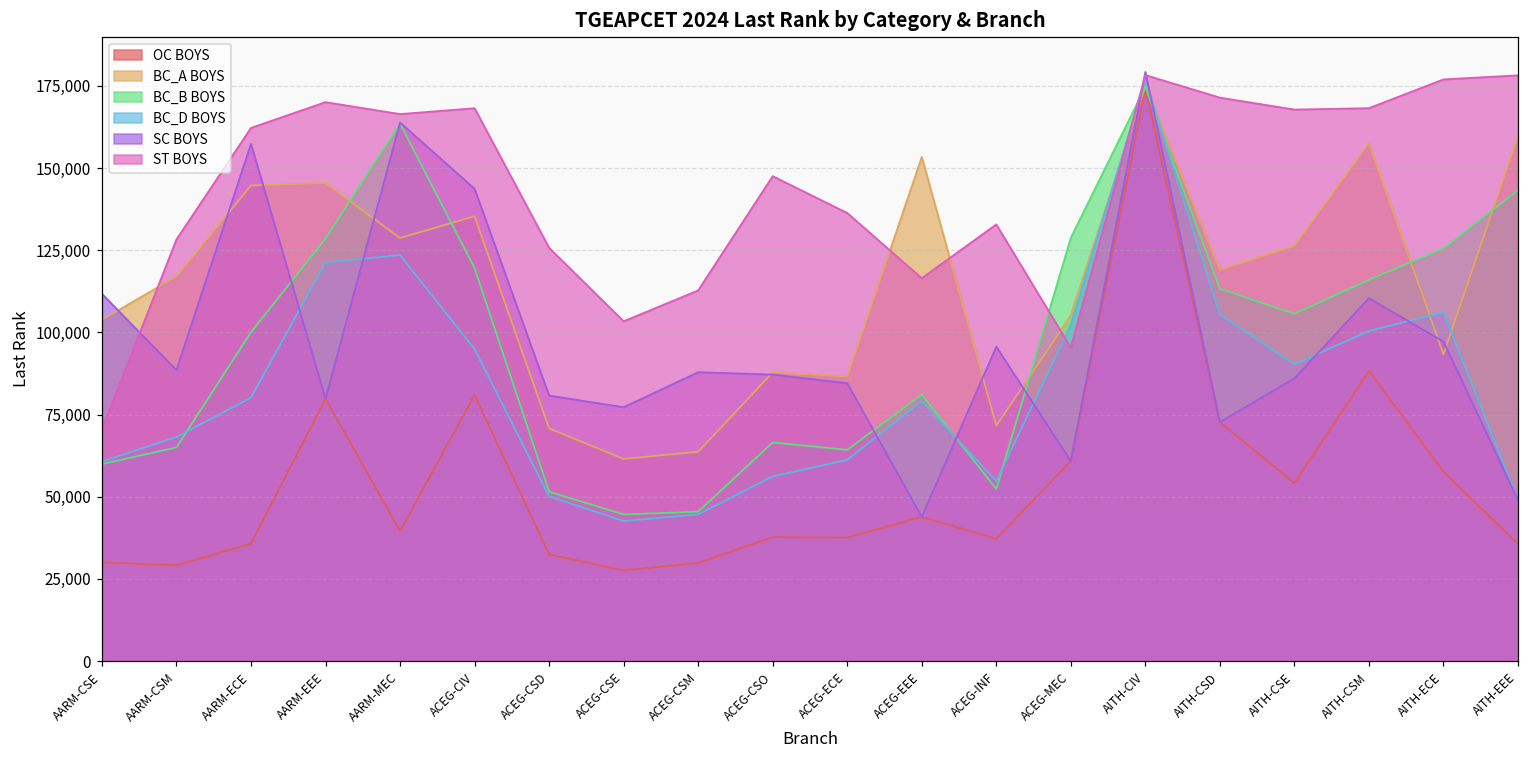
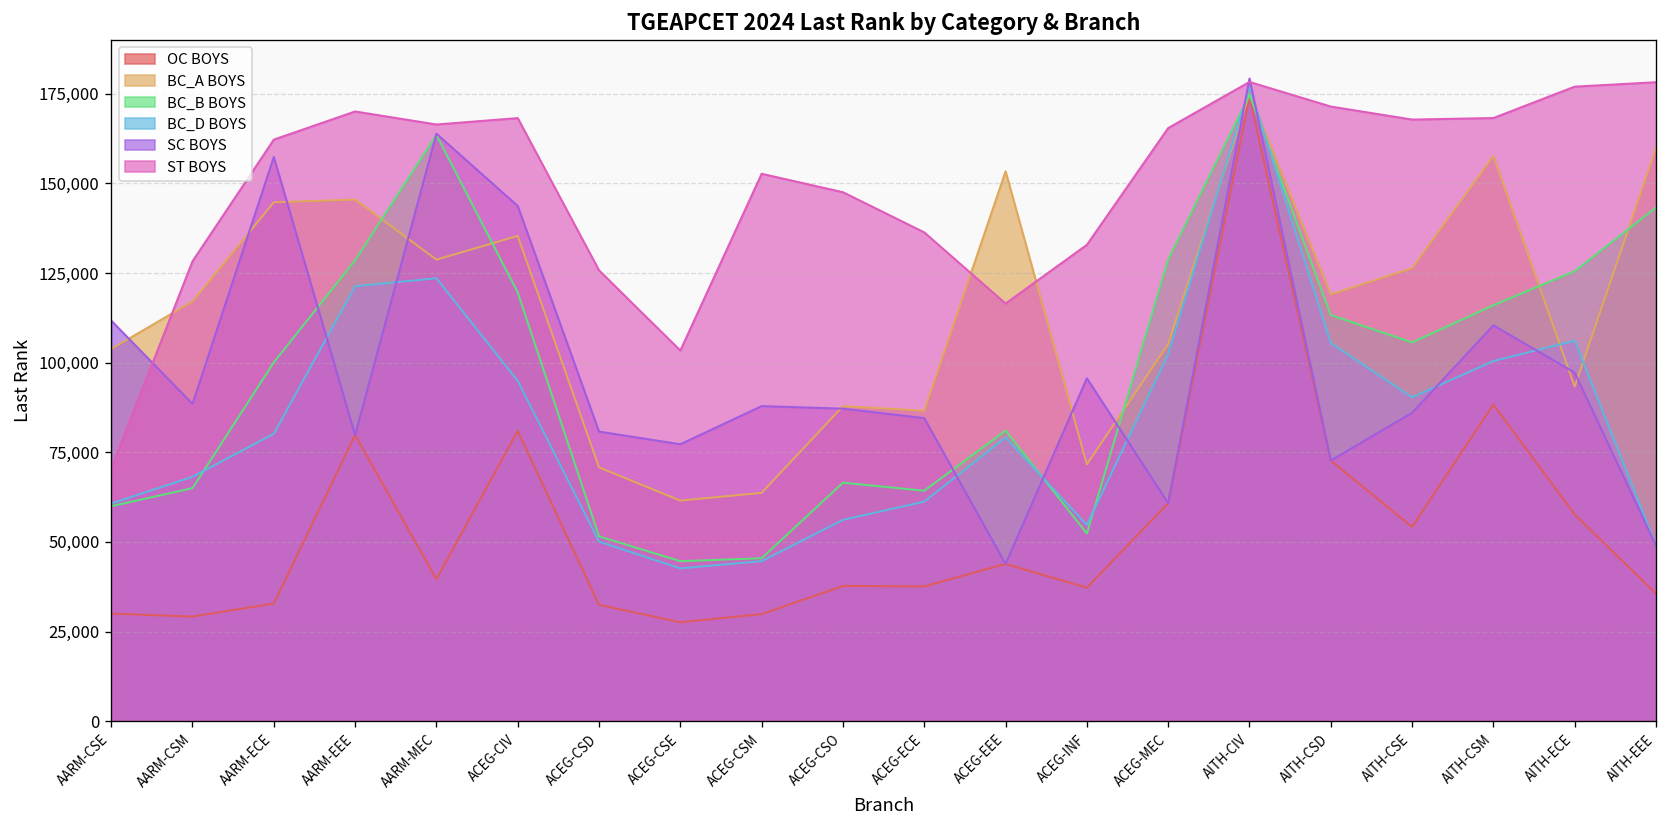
OC BOYS, AARM-ECE: 36,000 -> 33,000
ST BOYS, ACEG-CSM: 113,000 -> 153,000
ST BOYS, ACEG-MEC: 95,000 -> 165,000
